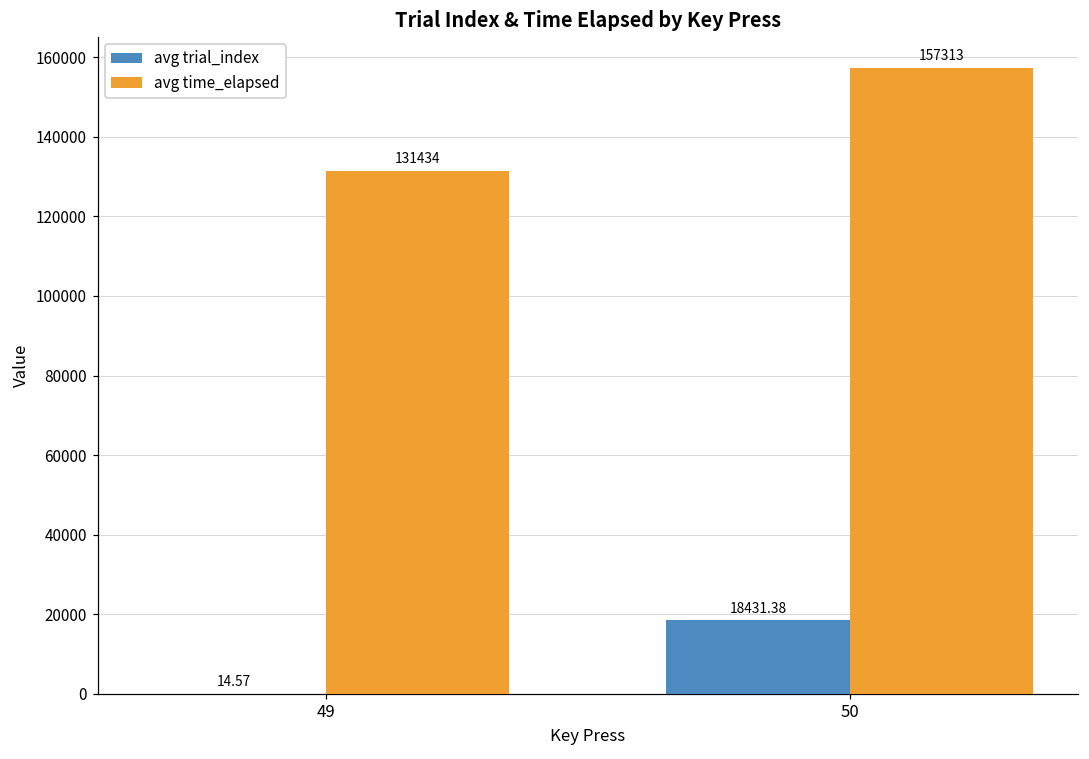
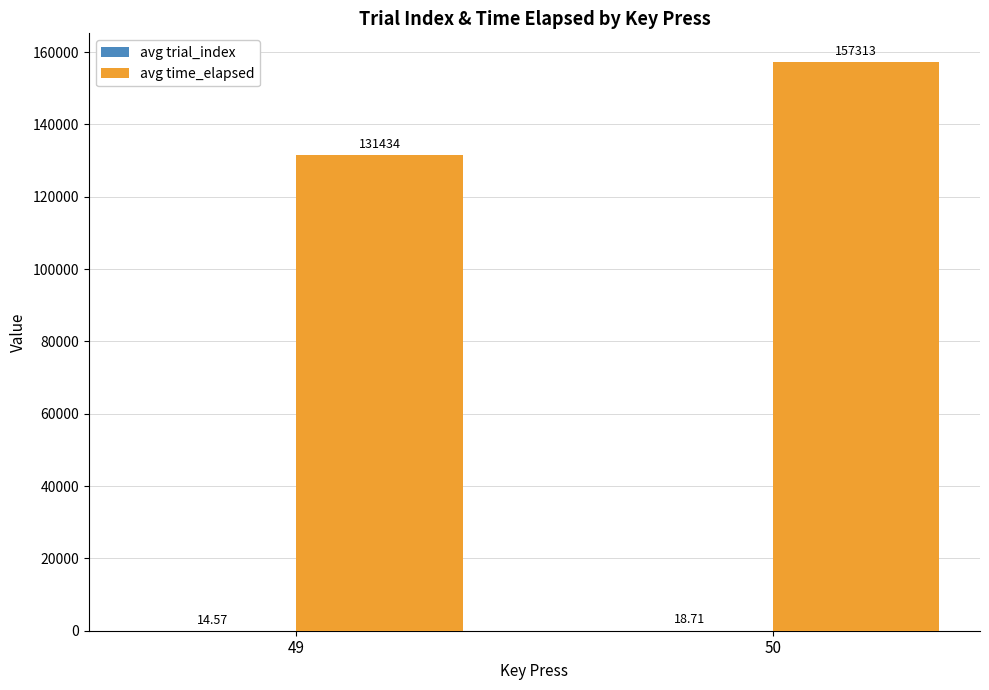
avg trial_index, 50: 18431.38 -> 18.71
